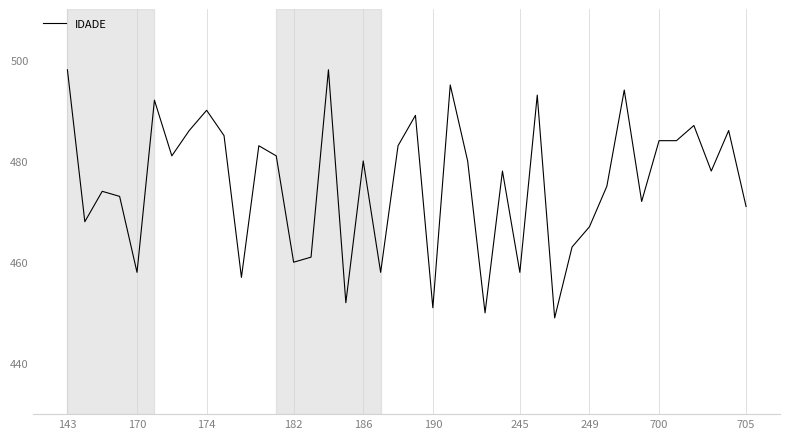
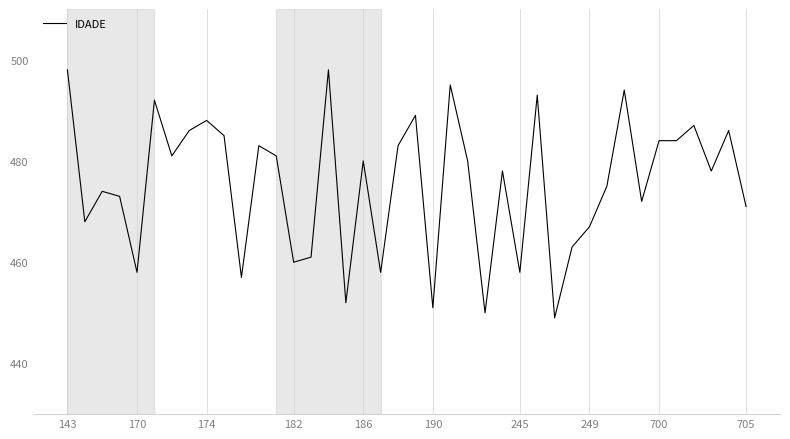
174: 490 -> 488
